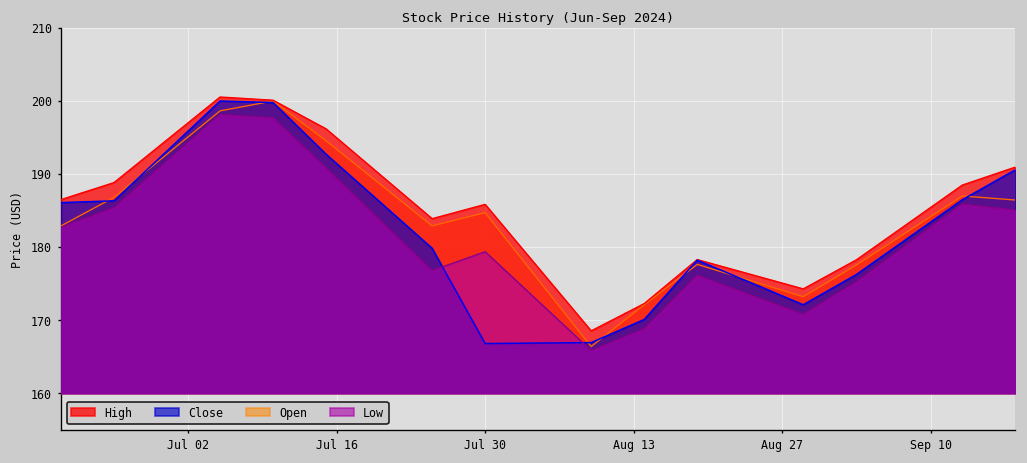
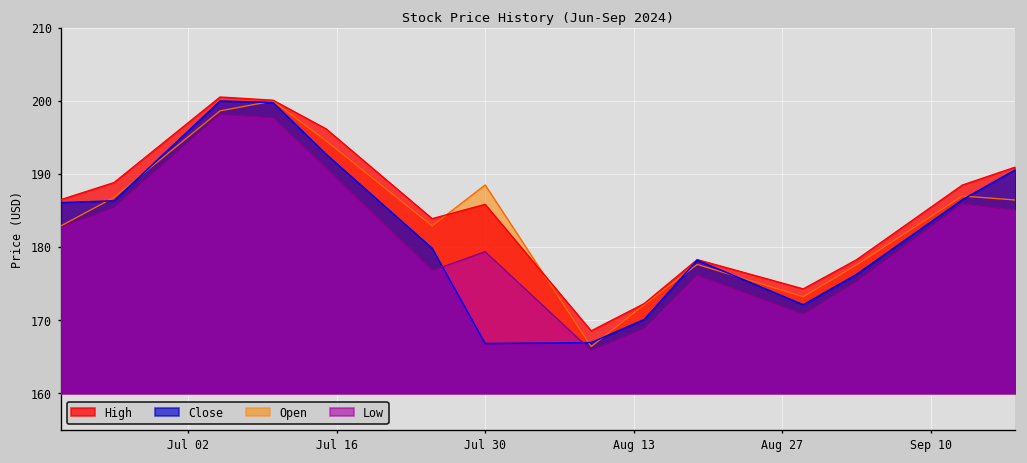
Open, Jul 30: 185 -> 189
